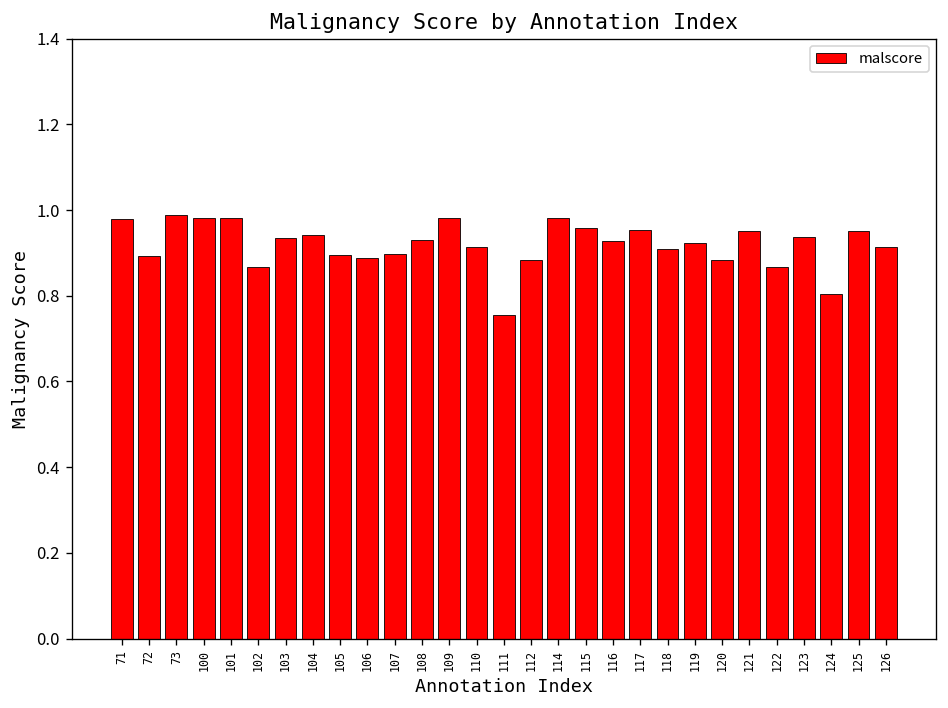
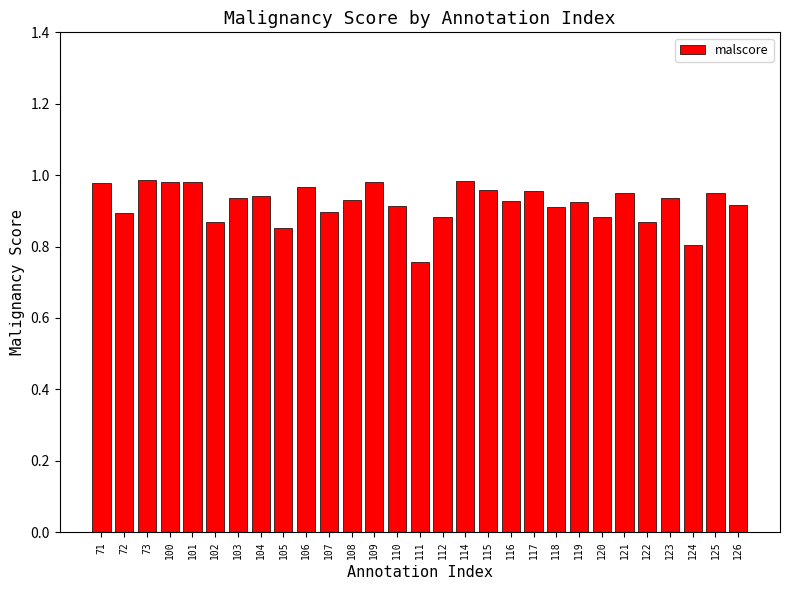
105: 0.90 -> 0.85
106: 0.89 -> 0.97
